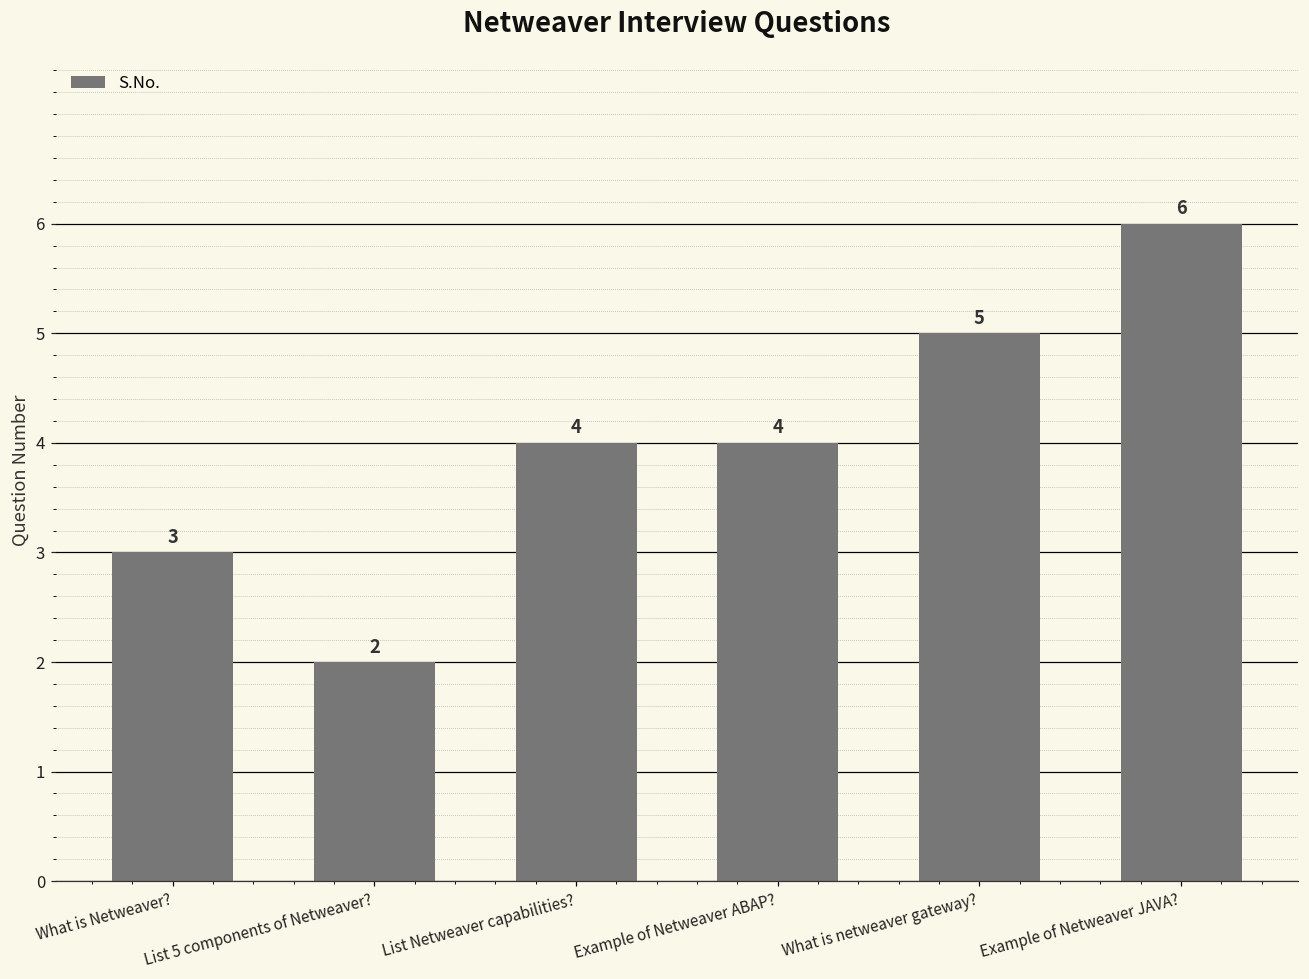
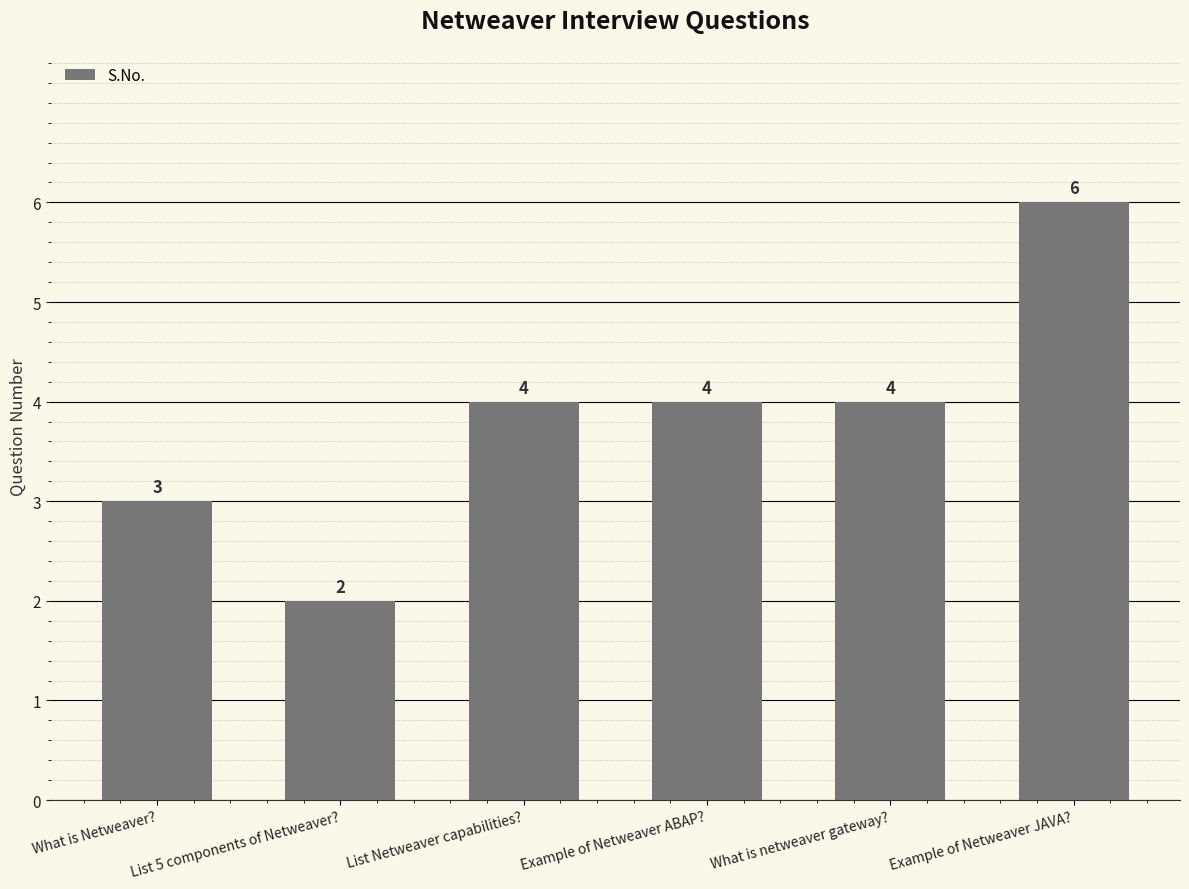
What is netweaver gateway?: 5 -> 4
